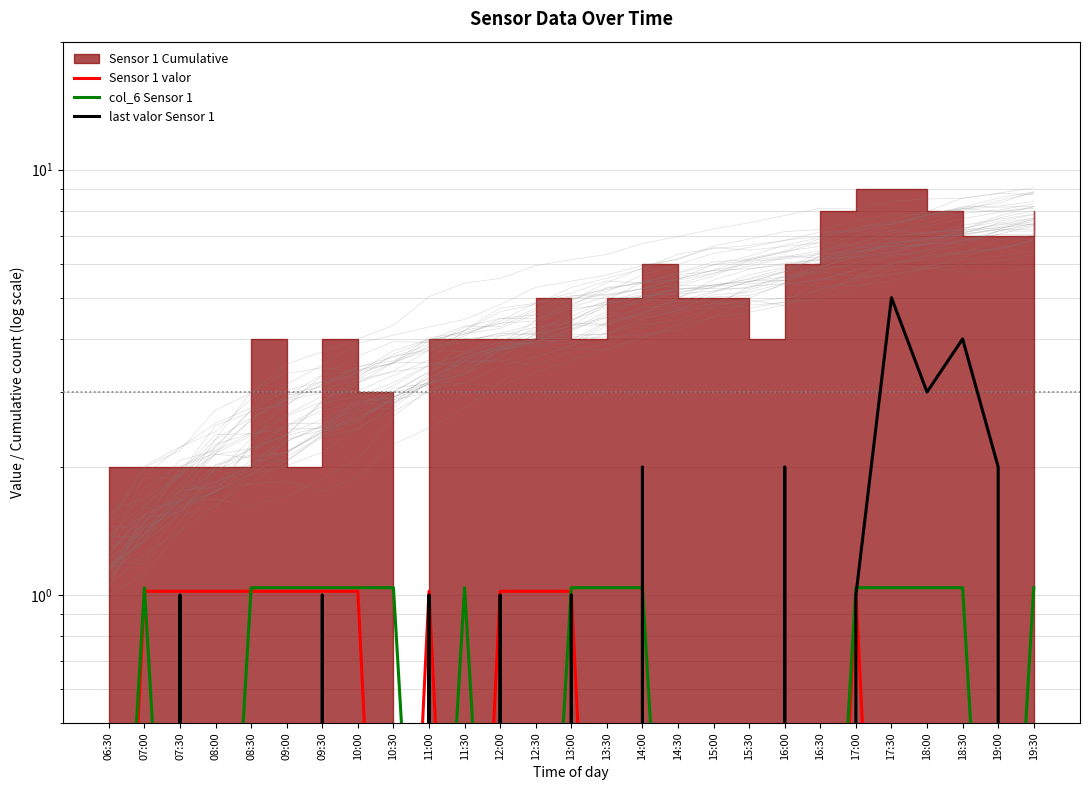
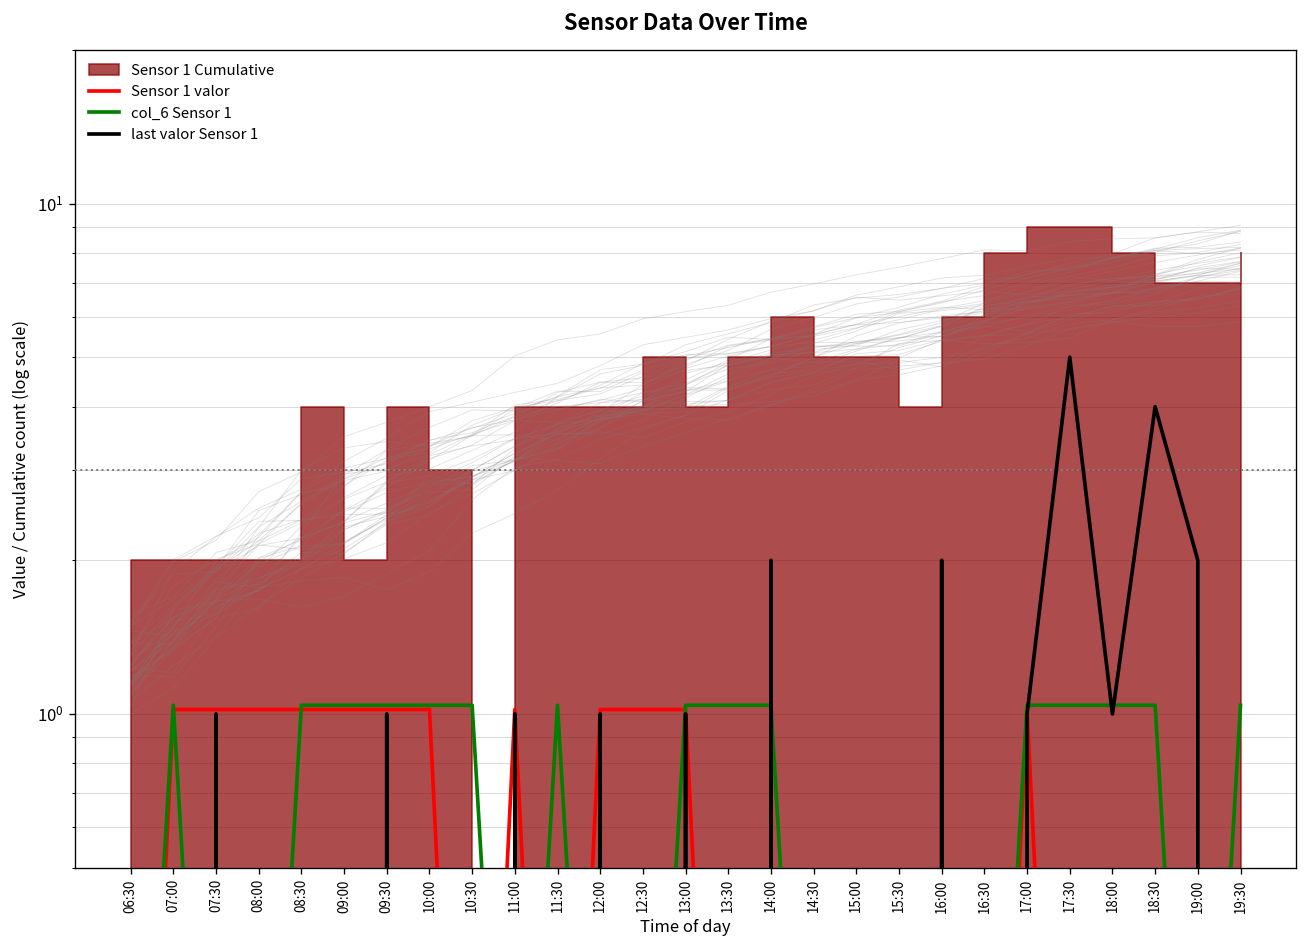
last valor Sensor 1, 18:00: 3 -> 1
